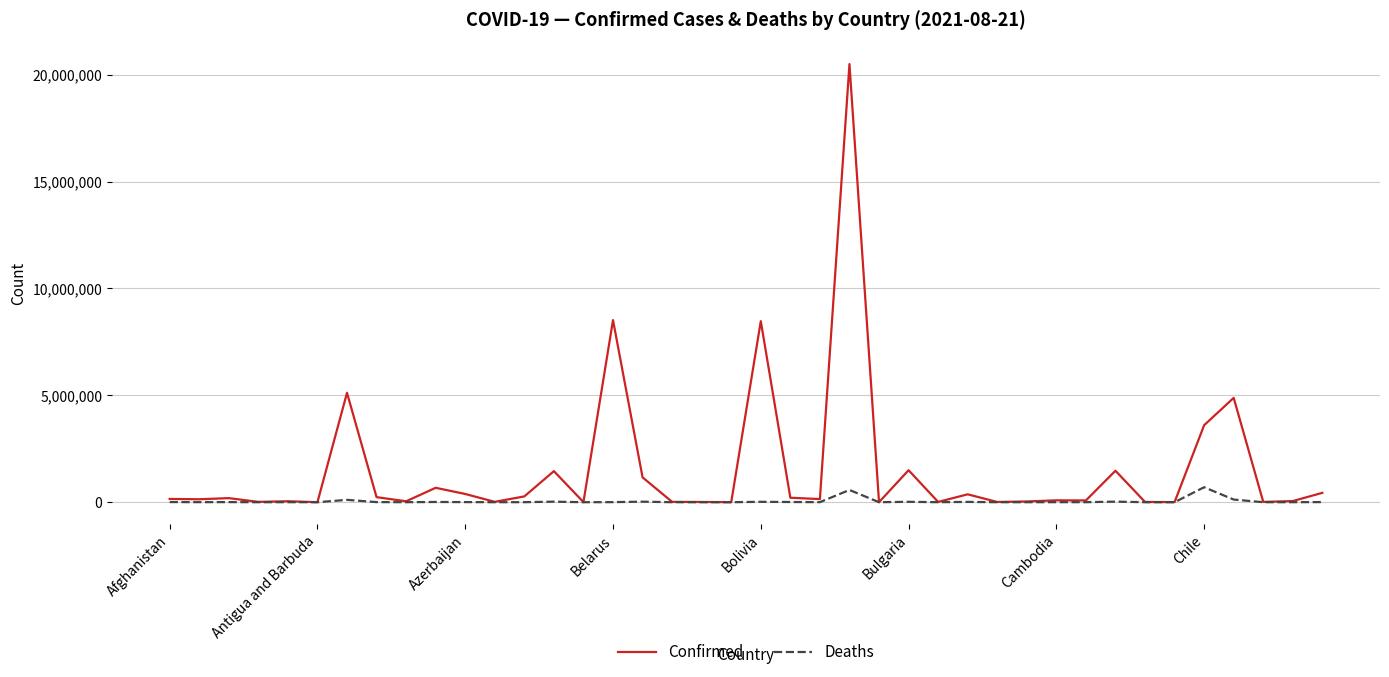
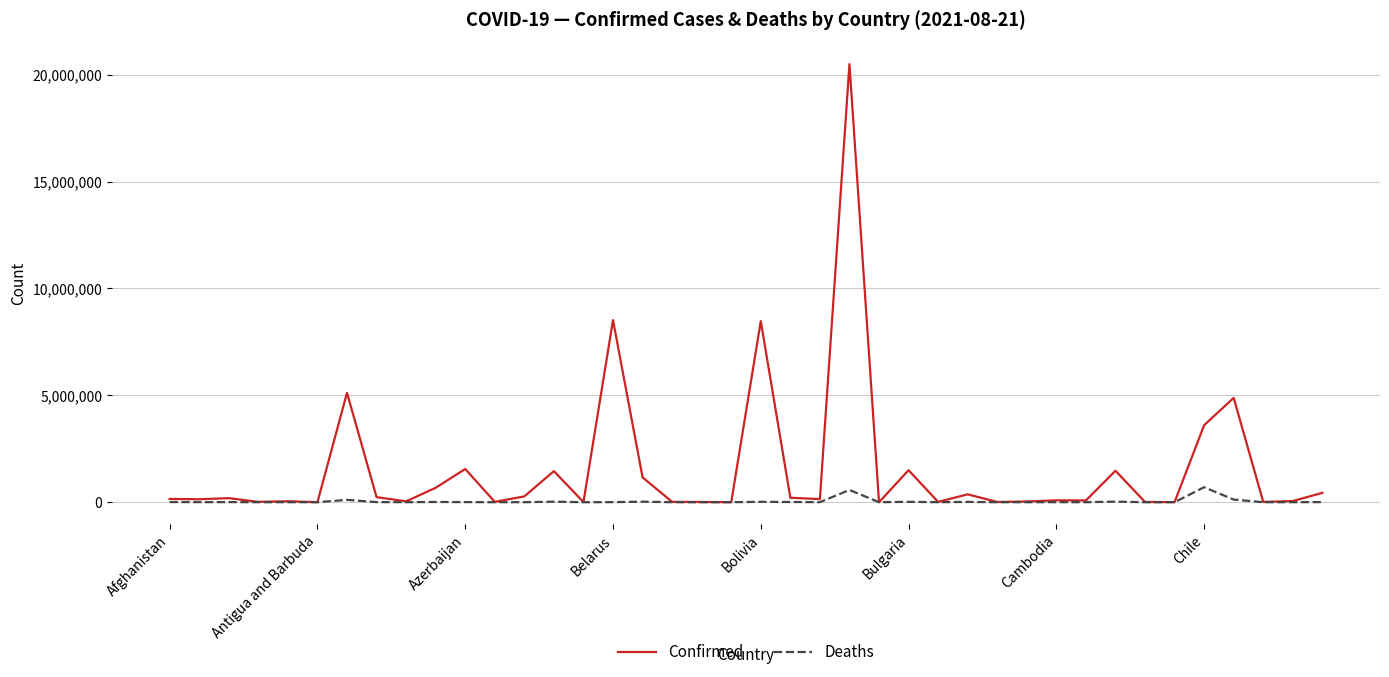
Confirmed, Azerbaijan: 400,000 -> 1,600,000
